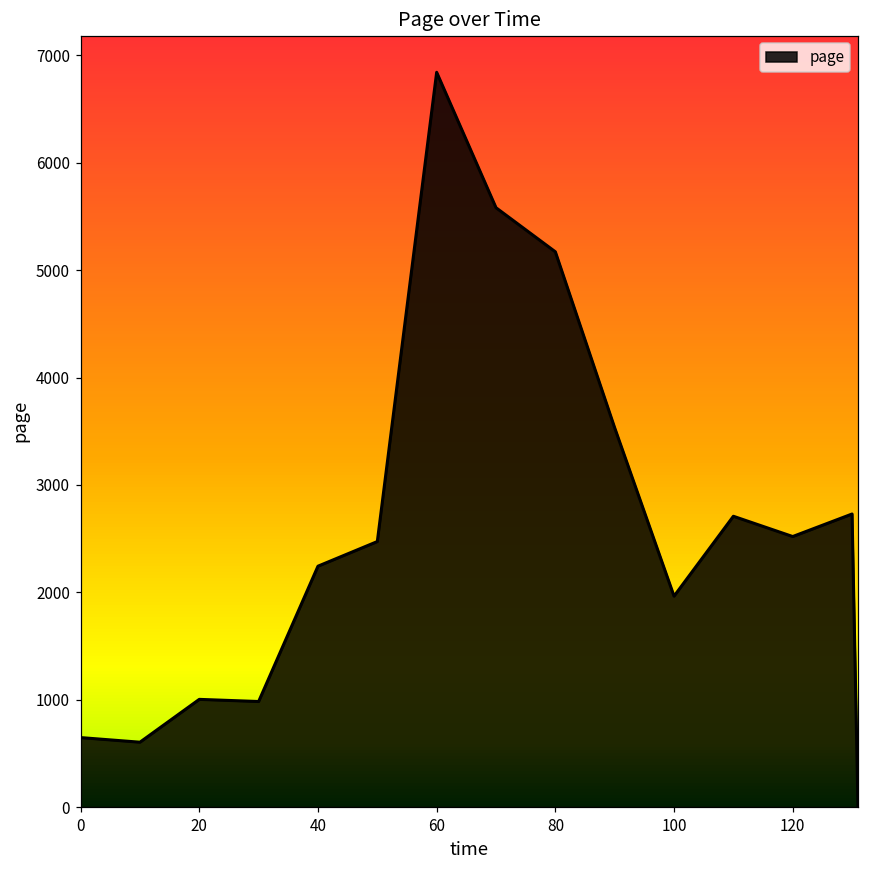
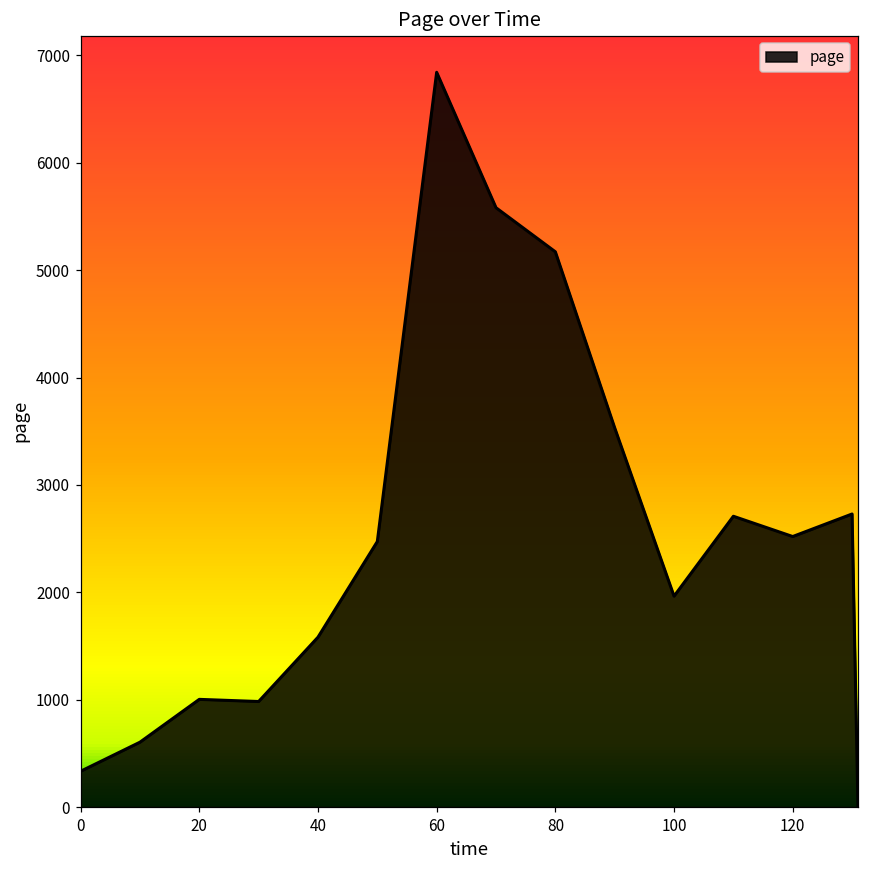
0: 600 -> 300
40: 2200 -> 1600
